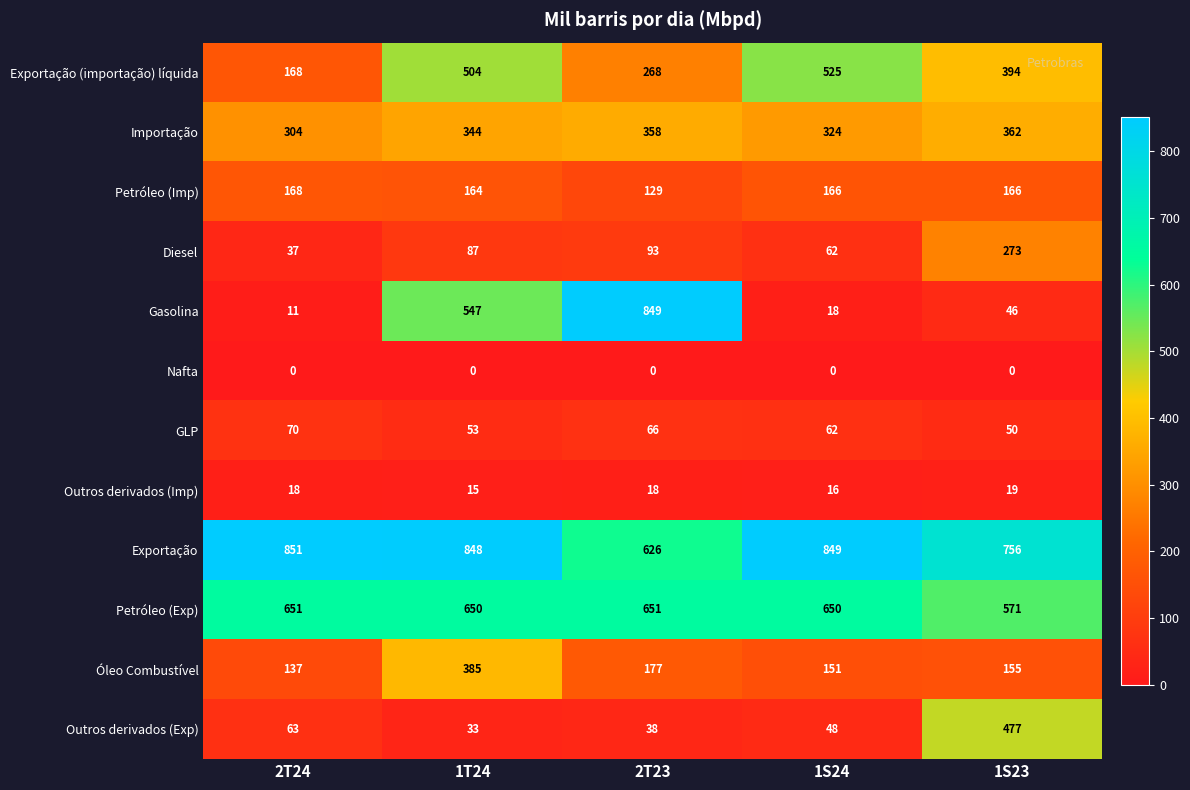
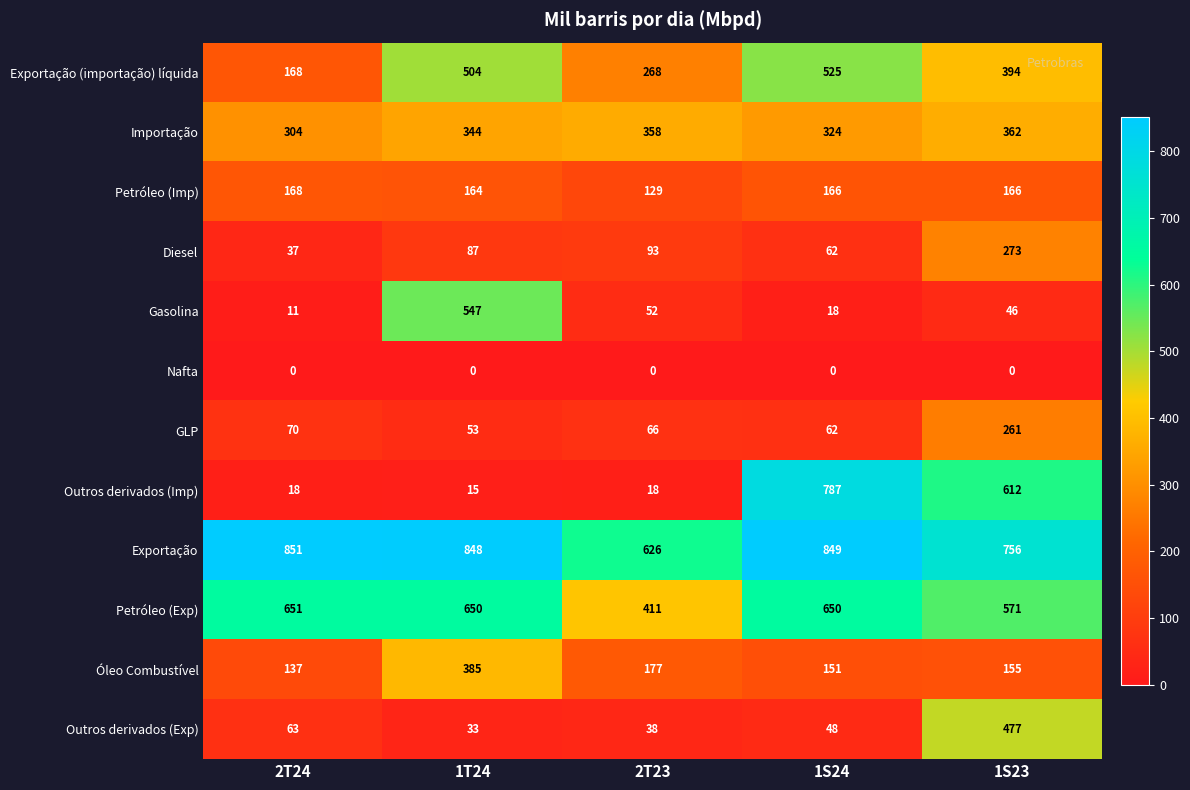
Gasolina, 2T23: 849 -> 52
GLP, 1S23: 50 -> 261
Outros derivados (Imp), 1S24: 16 -> 787
Outros derivados (Imp), 1S23: 19 -> 612
Petróleo (Exp), 2T23: 651 -> 411
